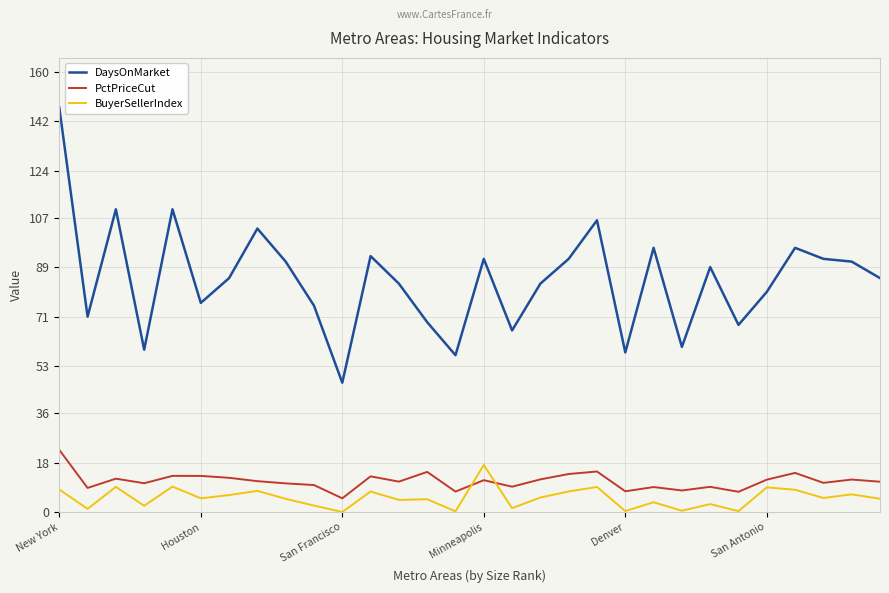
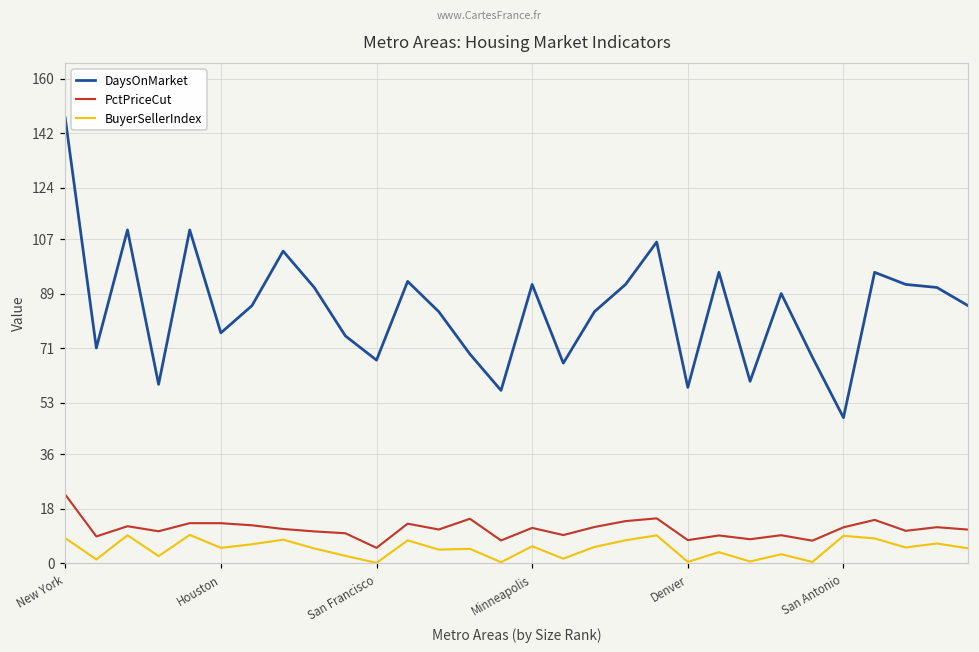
DaysOnMarket, San Francisco: 47 -> 67
BuyerSellerIndex, Minneapolis: 17 -> 6
DaysOnMarket, San Antonio: 80 -> 48
